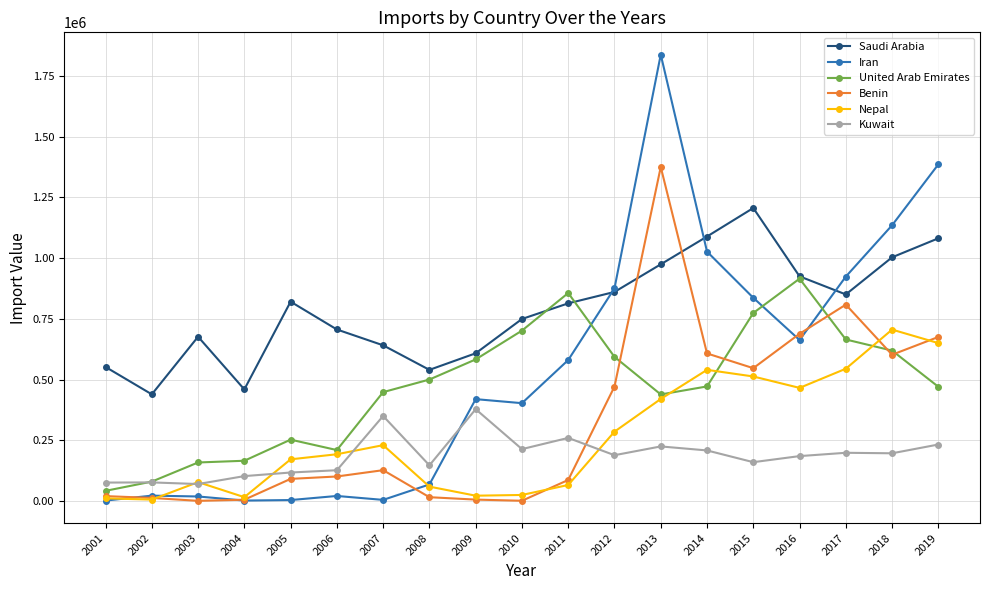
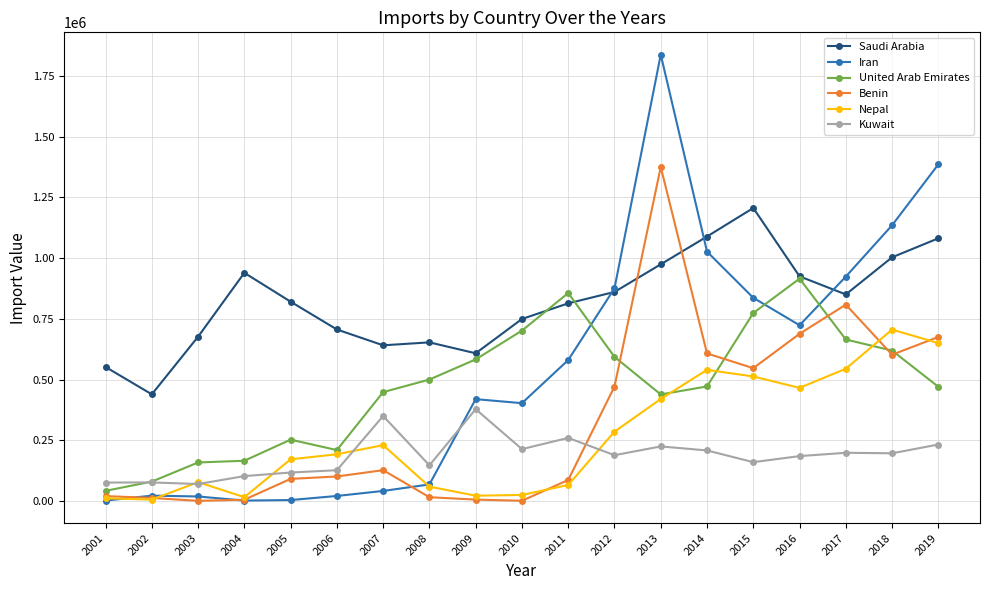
Saudi Arabia, 2004: 460000 -> 940000
Iran, 2007: 0 -> 40000
Saudi Arabia, 2008: 540000 -> 650000
Iran, 2016: 660000 -> 720000
